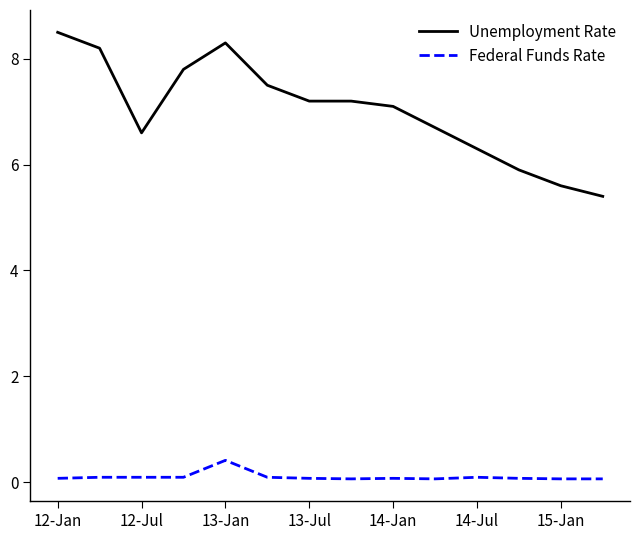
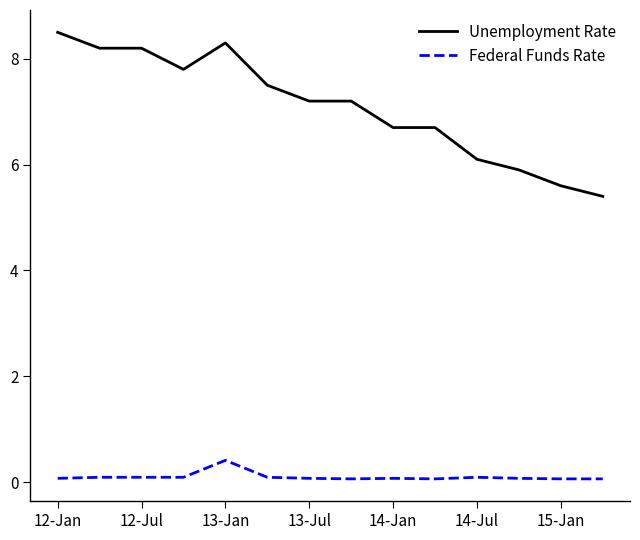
Unemployment Rate, 12-Jul: 6.6 -> 8.2
Unemployment Rate, 14-Jan: 7.1 -> 6.7
Unemployment Rate, 14-Jul: 6.3 -> 6.1
